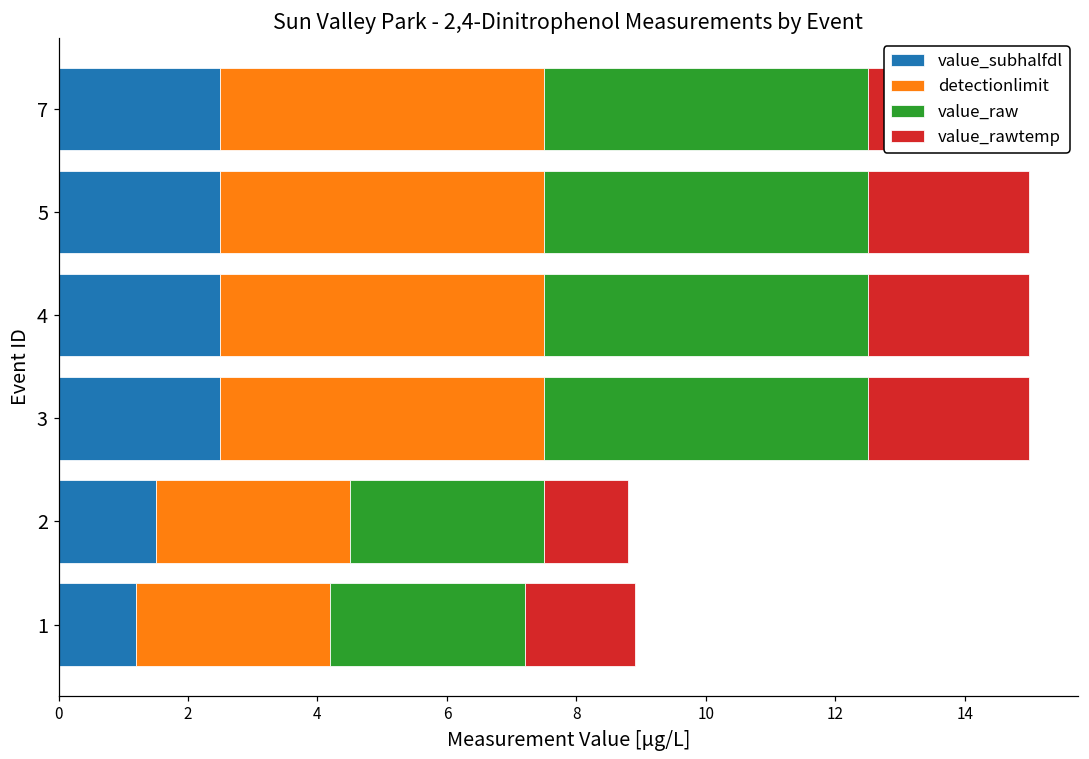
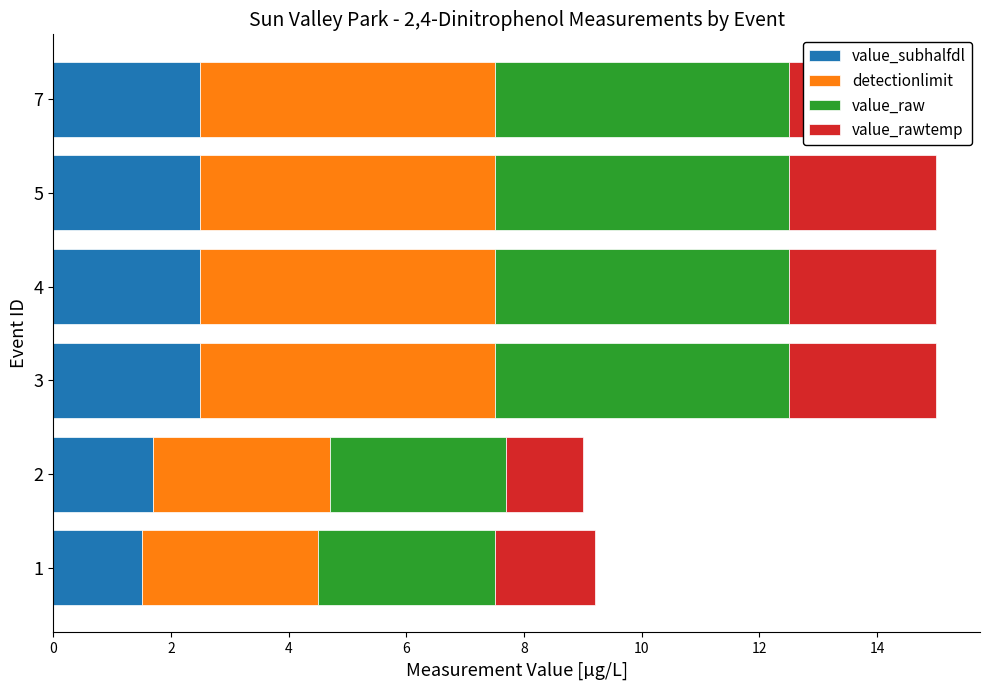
value_subhalfdl, 2: 1.5 -> 1.7
value_subhalfdl, 1: 1.2 -> 1.5
